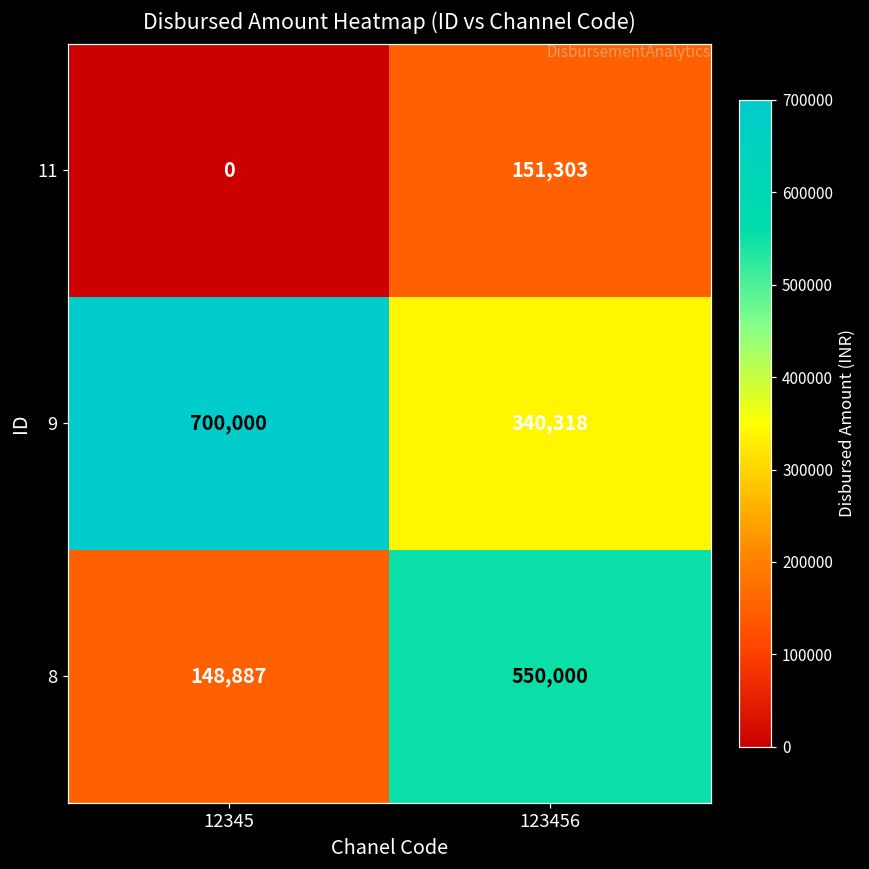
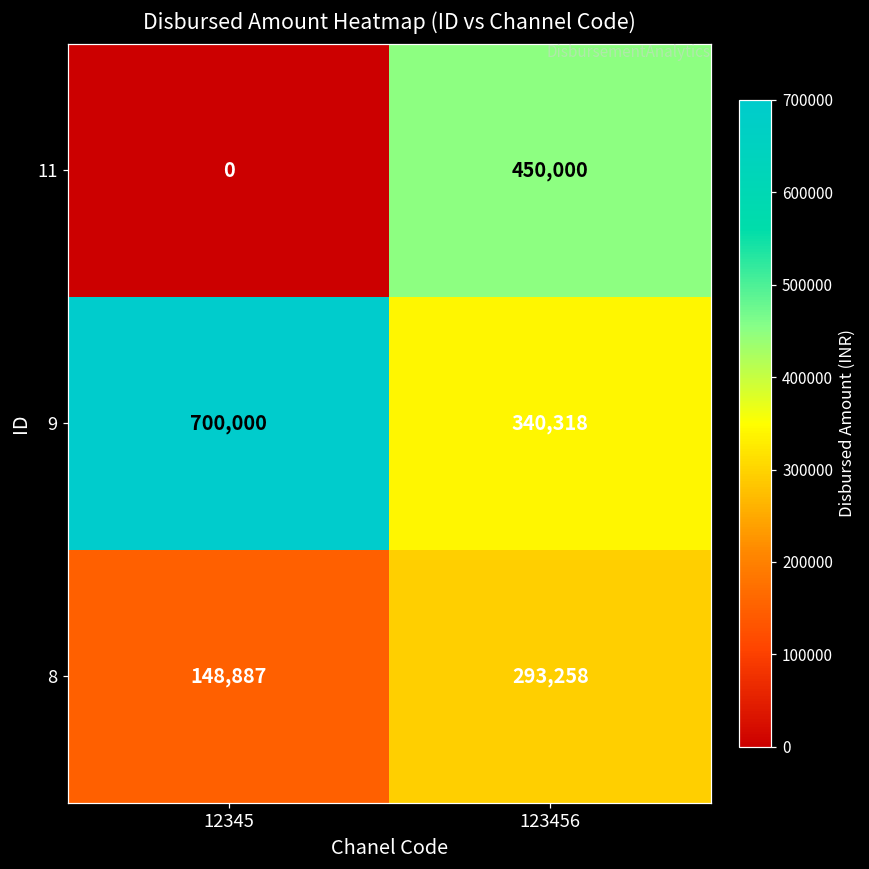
11, 123456: 151,303 -> 450,000
8, 123456: 550,000 -> 293,258
